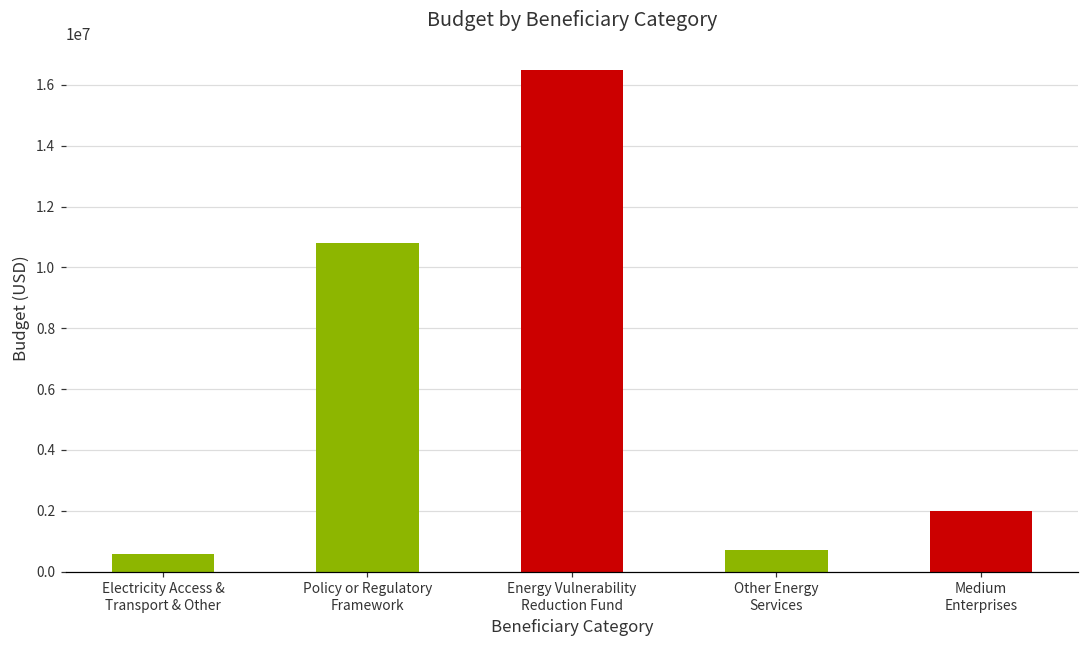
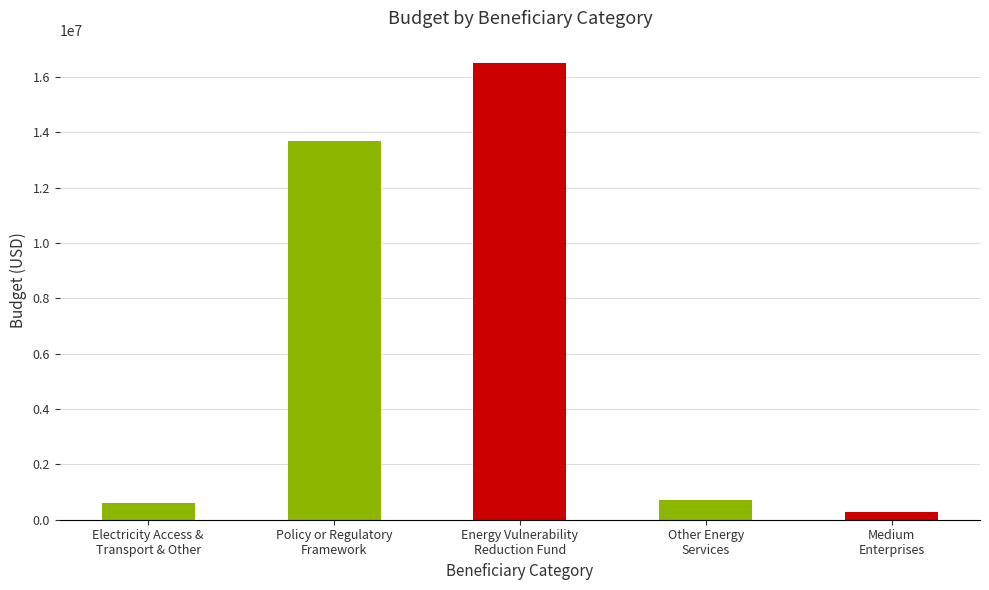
Policy or Regulatory Framework: 10800000 -> 13700000
Medium Enterprises: 2000000 -> 300000
